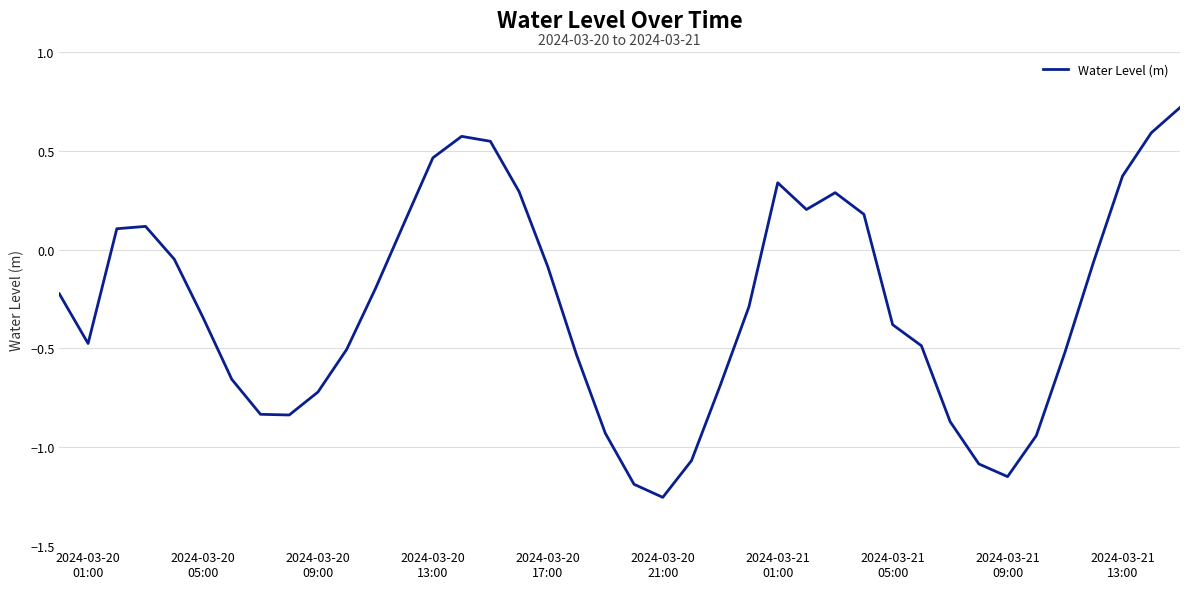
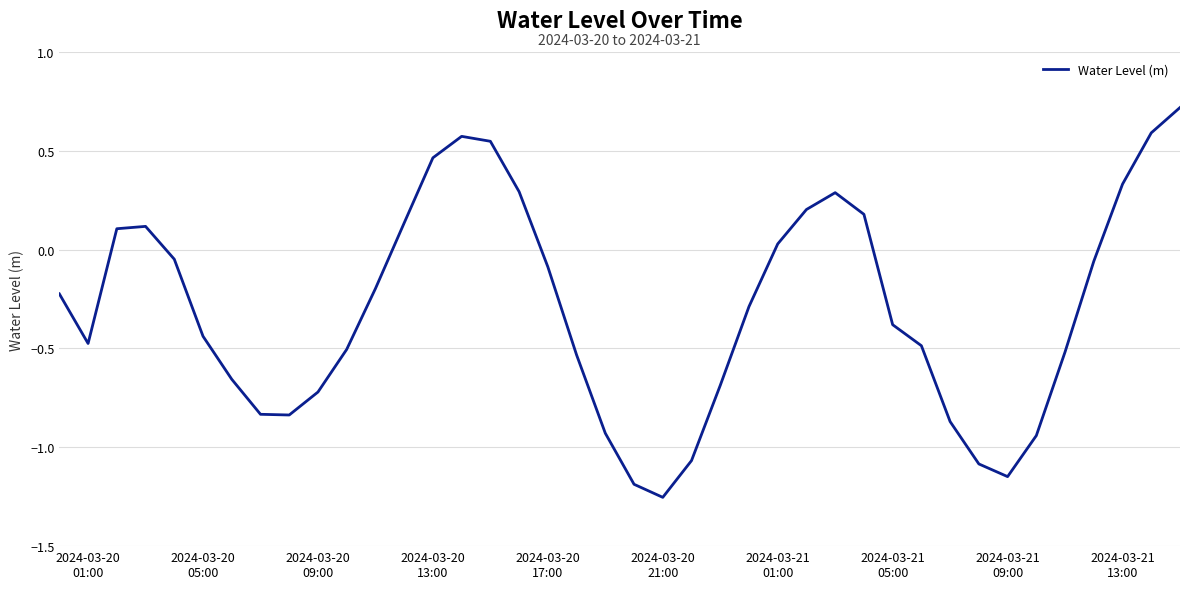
2024-03-20 05:00: -0.34 -> -0.44
2024-03-21 01:00: 0.34 -> 0.03
2024-03-21 13:00: 0.37 -> 0.33
